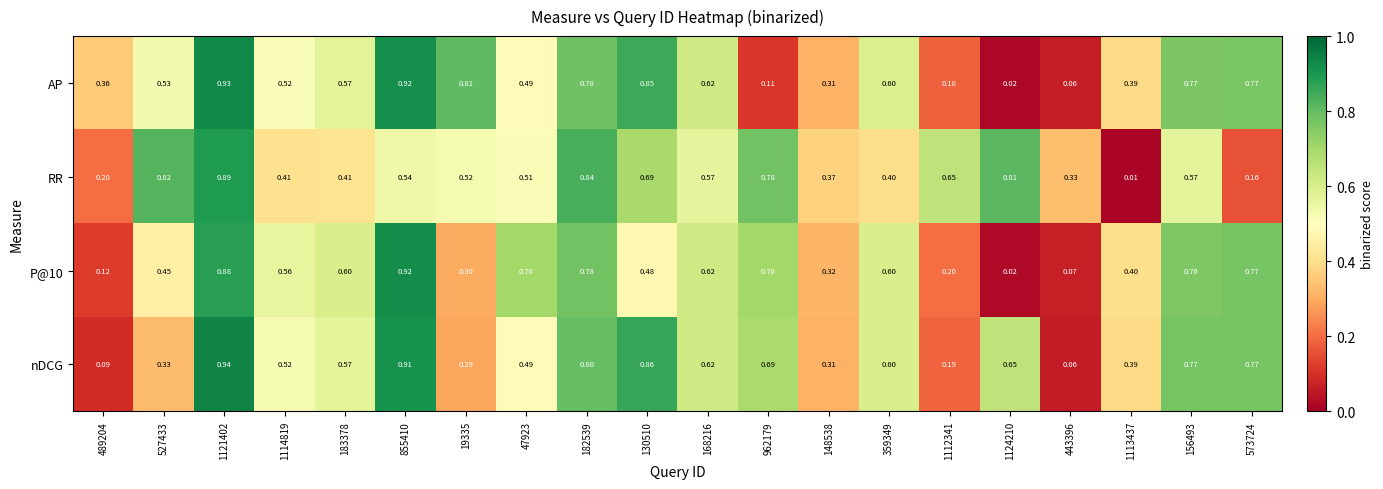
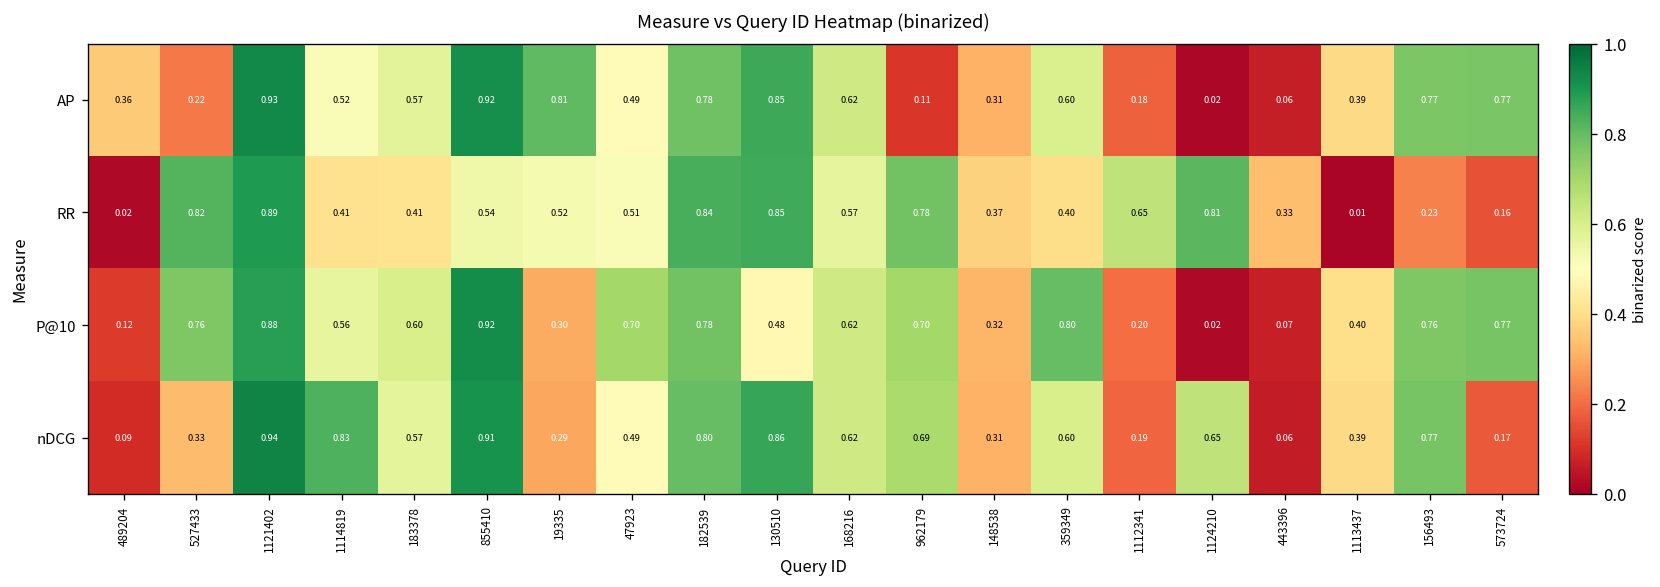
AP, 527433: 0.53 -> 0.22
RR, 489204: 0.20 -> 0.02
RR, 130510: 0.69 -> 0.85
RR, 156493: 0.57 -> 0.23
P@10, 527433: 0.45 -> 0.76
P@10, 359349: 0.60 -> 0.80
nDCG, 1114819: 0.52 -> 0.83
nDCG, 573724: 0.77 -> 0.17
